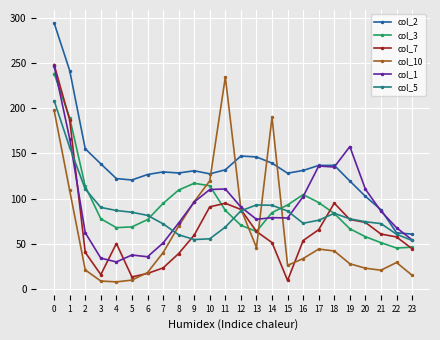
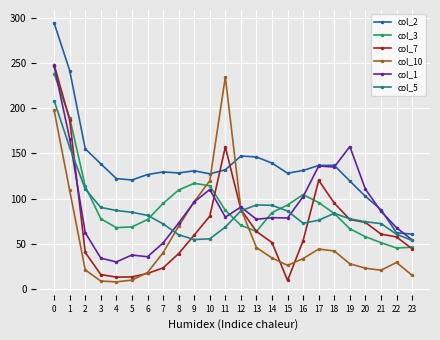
col_7, 4: 50 -> 10
col_7, 10: 90 -> 80
col_7, 11: 100 -> 160
col_1, 11: 110 -> 80
col_10, 14: 190 -> 30
col_7, 17: 70 -> 120
